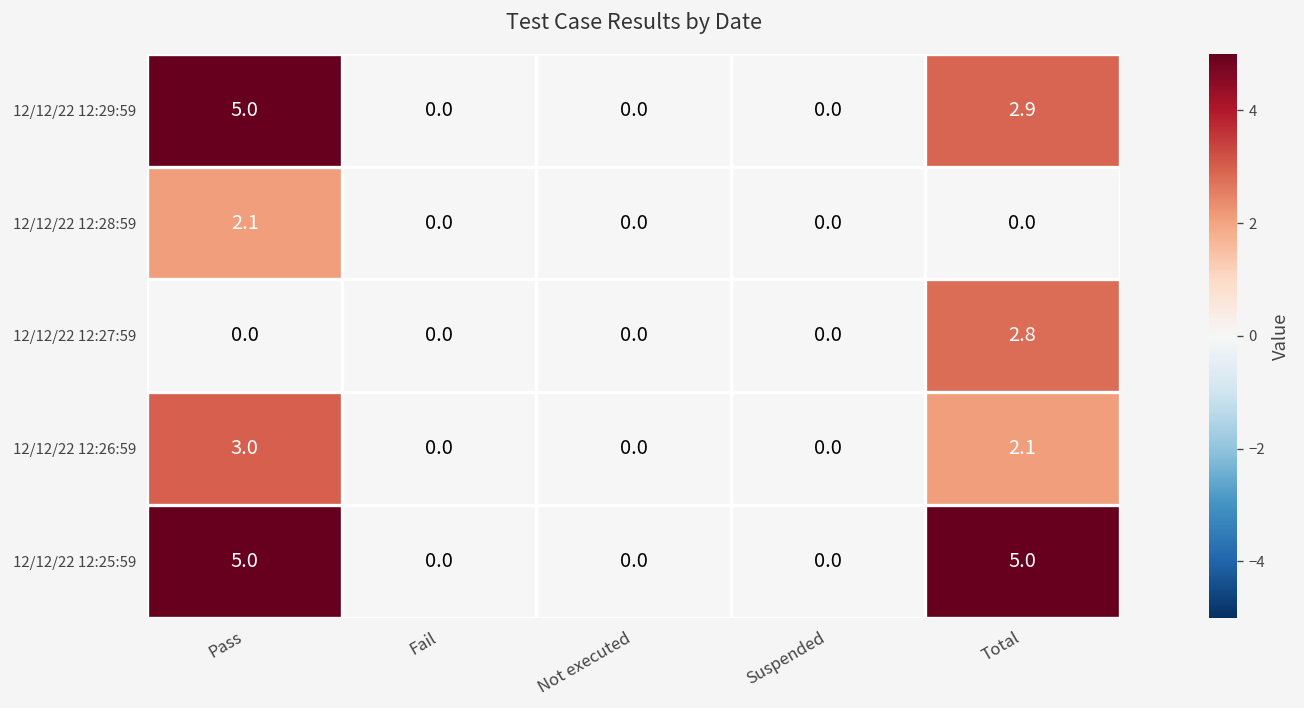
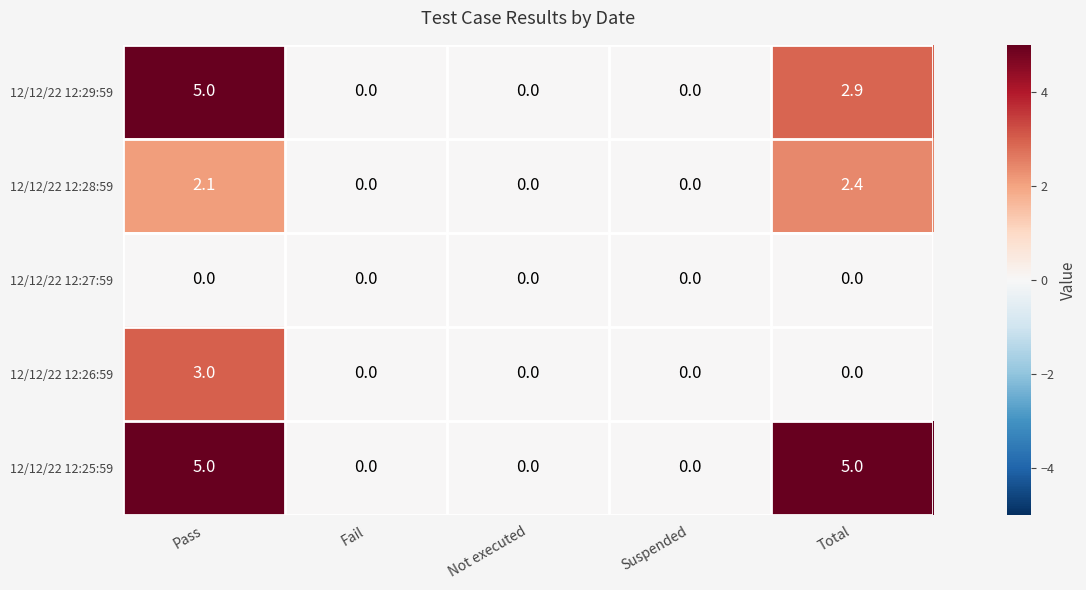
12/12/22 12:28:59, Total: 0.0 -> 2.4
12/12/22 12:27:59, Total: 2.8 -> 0.0
12/12/22 12:26:59, Total: 2.1 -> 0.0
